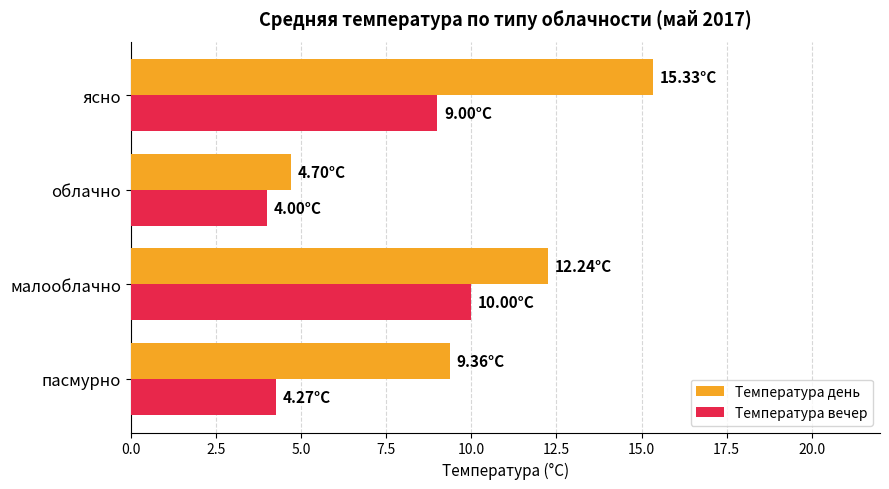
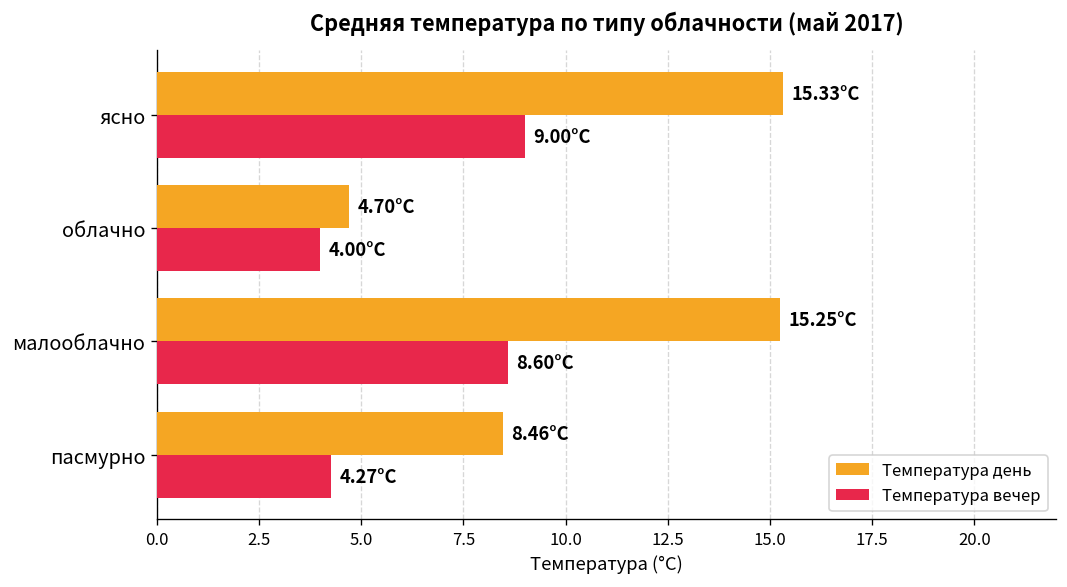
Температура день, малооблачно: 12.24°C -> 15.25°C
Температура вечер, малооблачно: 10.00°C -> 8.60°C
Температура день, пасмурно: 9.36°C -> 8.46°C
